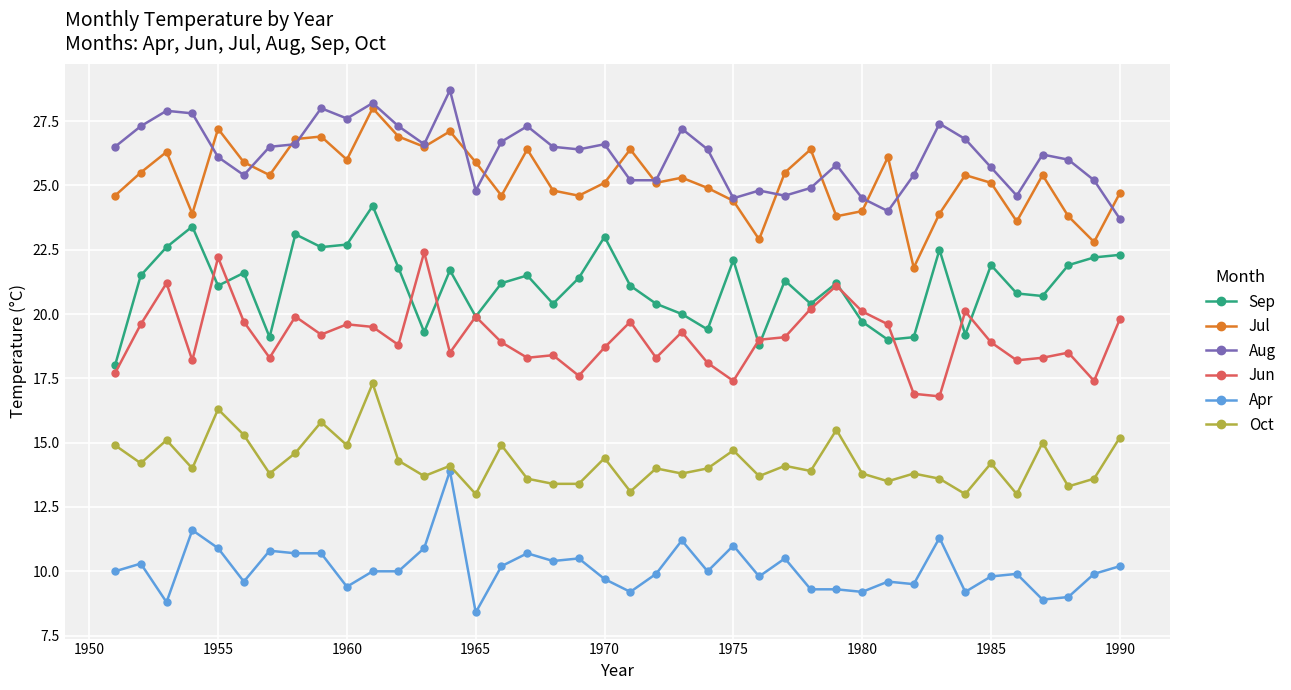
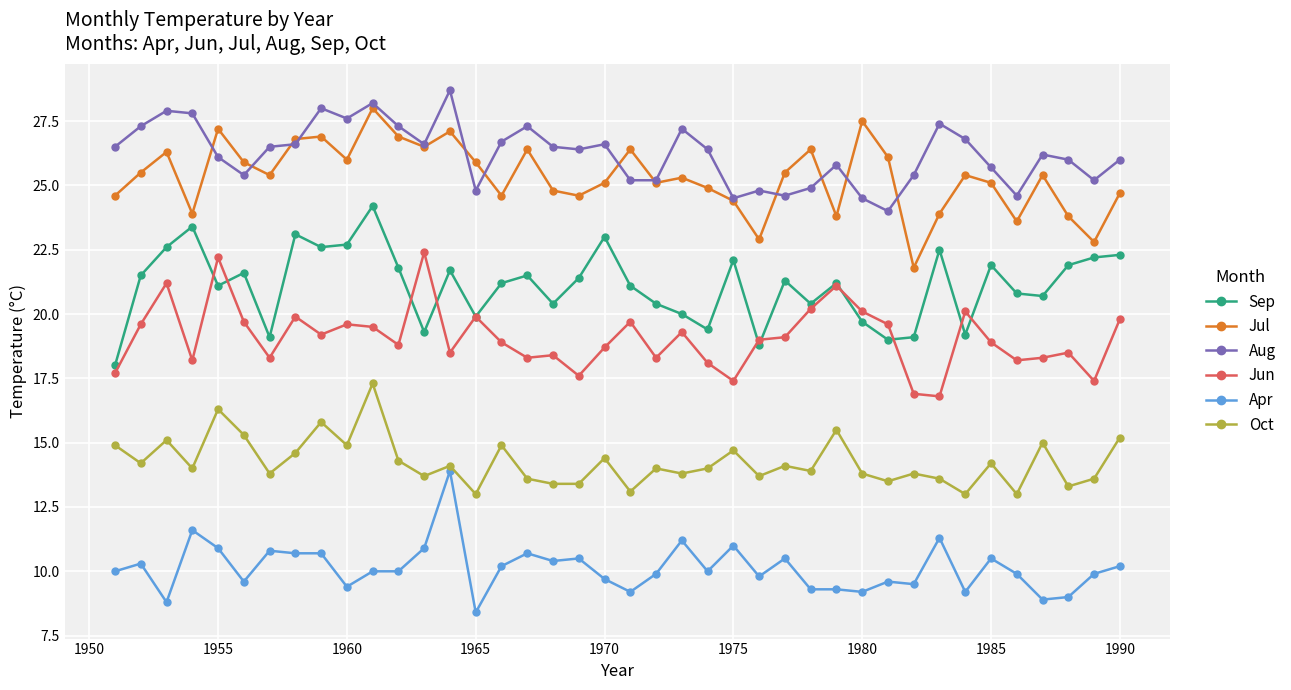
Jul, 1980: 24.0 -> 27.5
Apr, 1985: 9.8 -> 10.5
Aug, 1990: 23.7 -> 26.0
